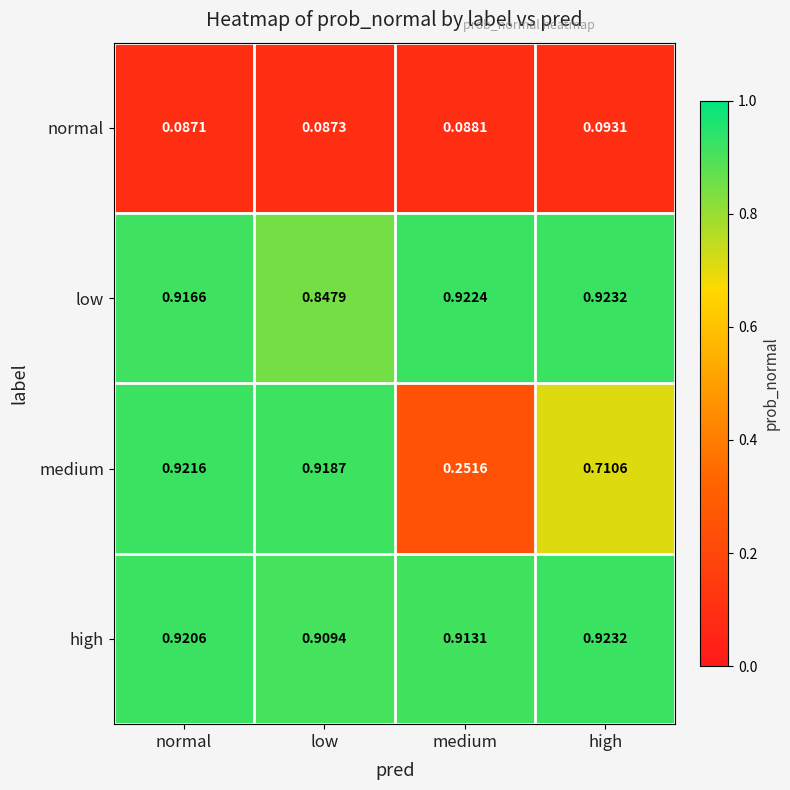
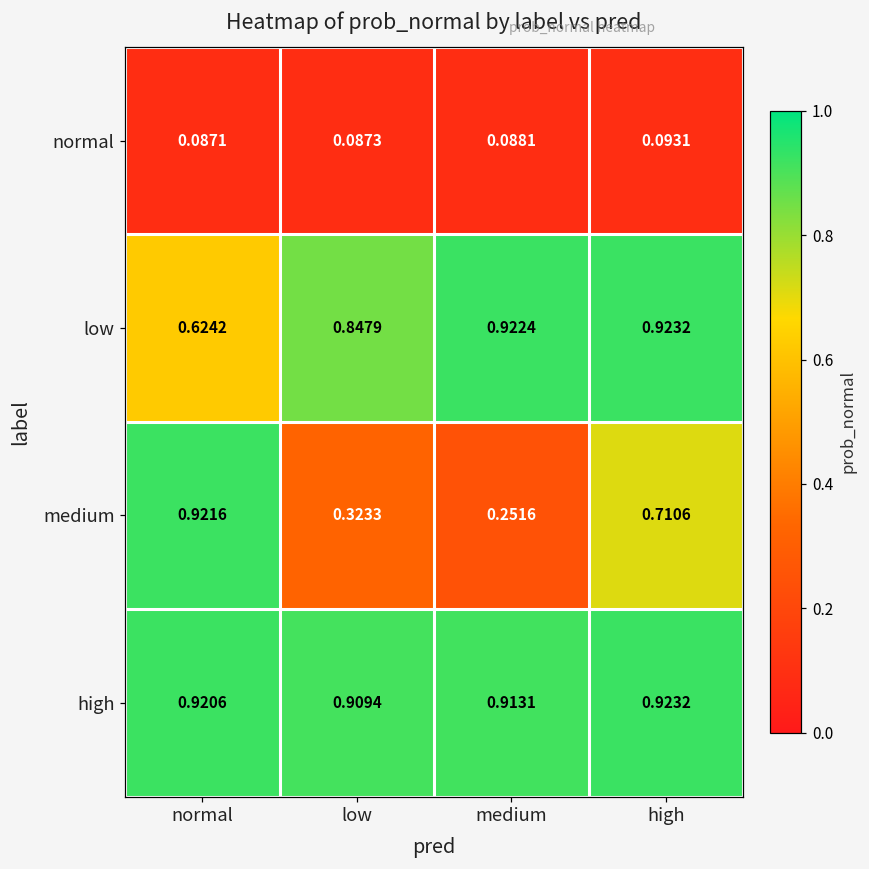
low, normal: 0.9166 -> 0.6242
medium, low: 0.9187 -> 0.3233
